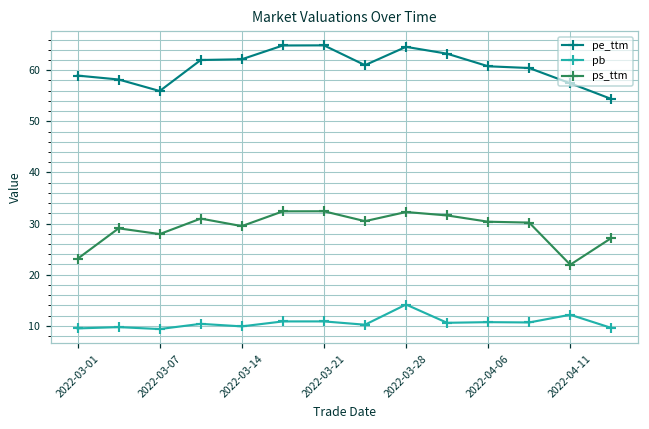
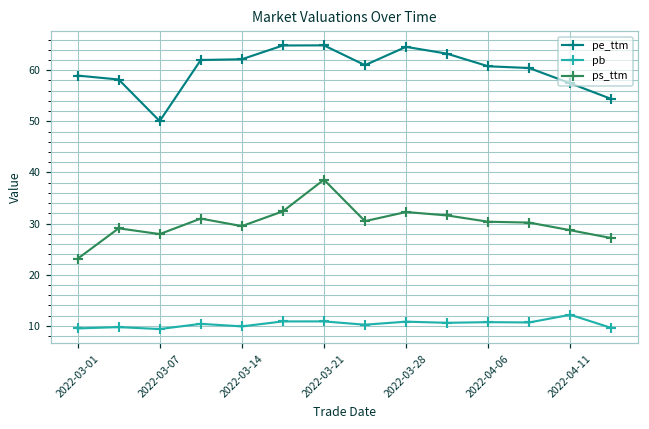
pe_ttm, 2022-03-07: 56 -> 50
ps_ttm, 2022-03-21: 32 -> 39
pb, 2022-03-28: 14 -> 11
ps_ttm, 2022-04-11: 22 -> 29
